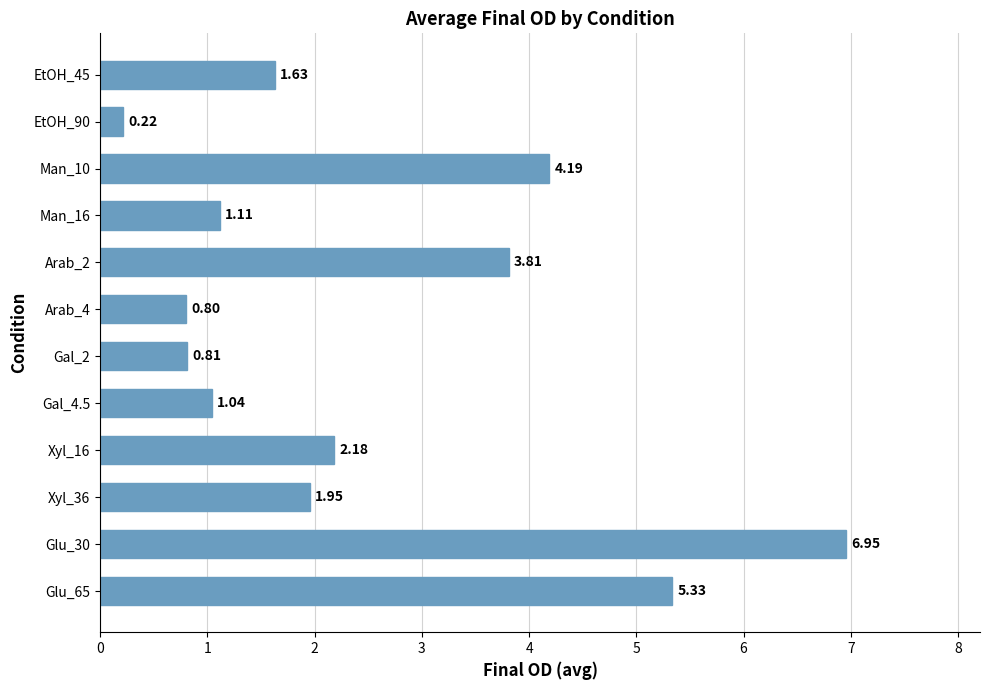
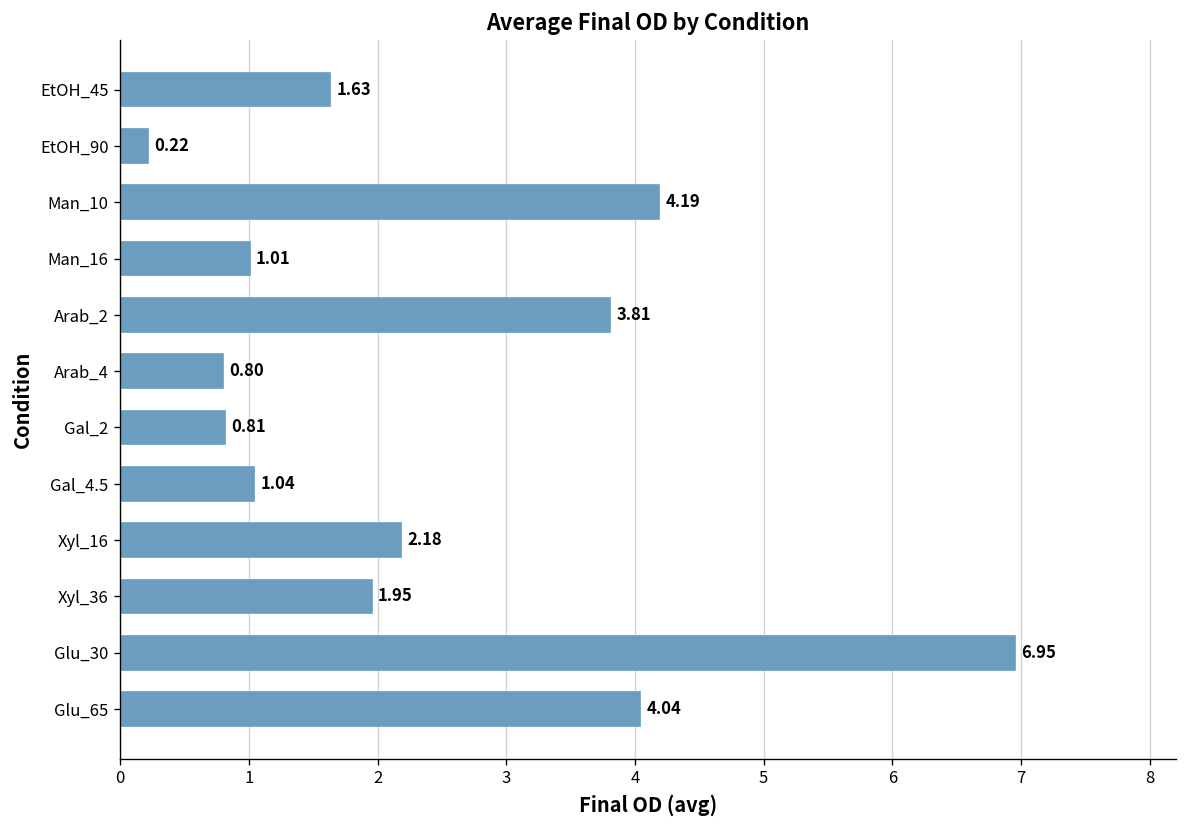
Man_16: 1.11 -> 1.01
Glu_65: 5.33 -> 4.04
